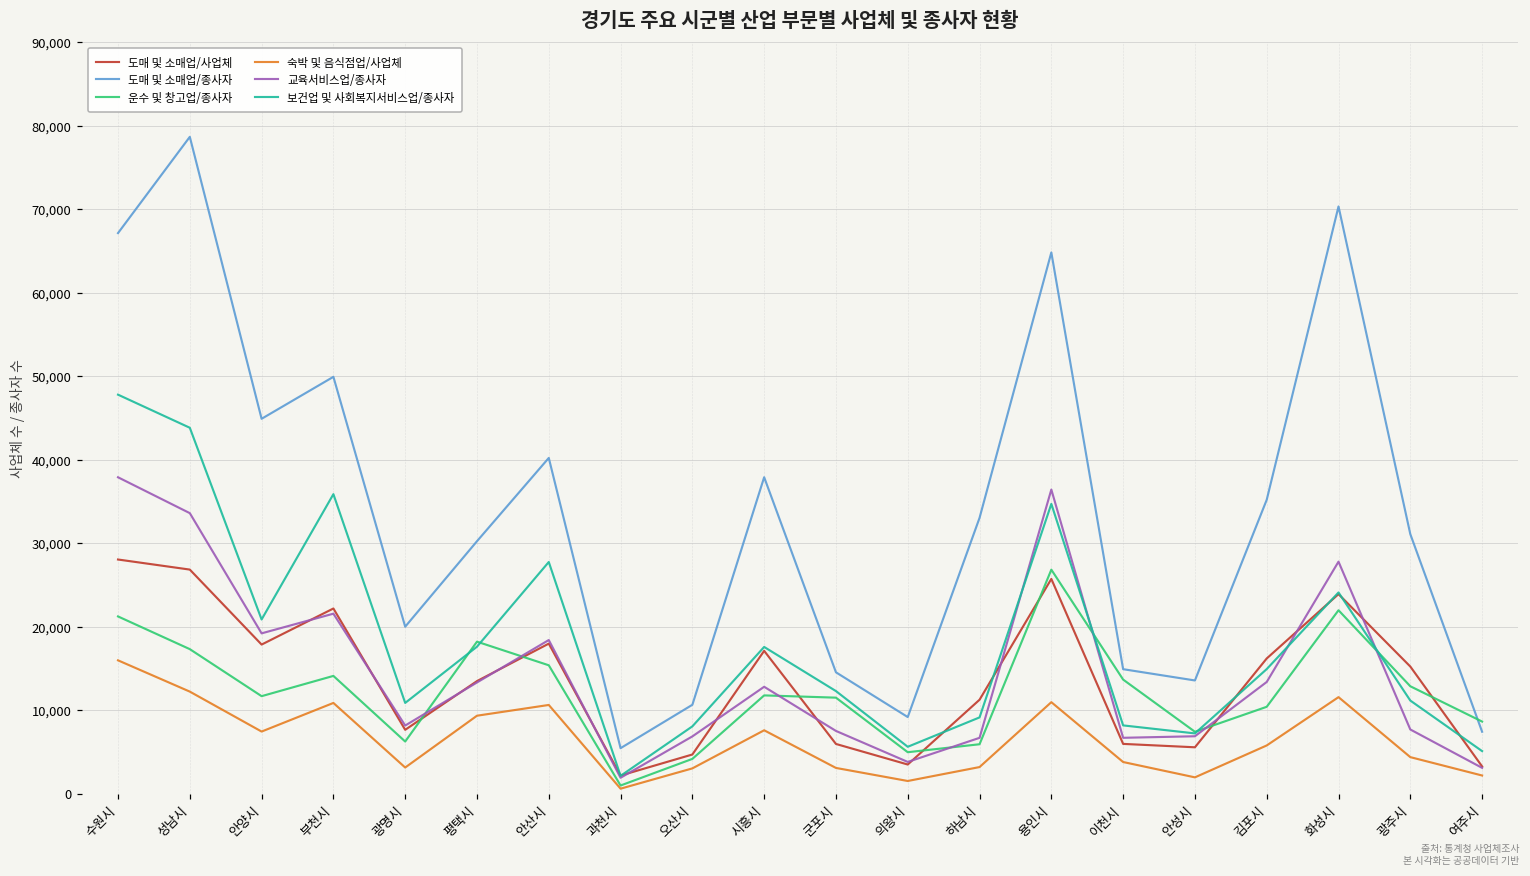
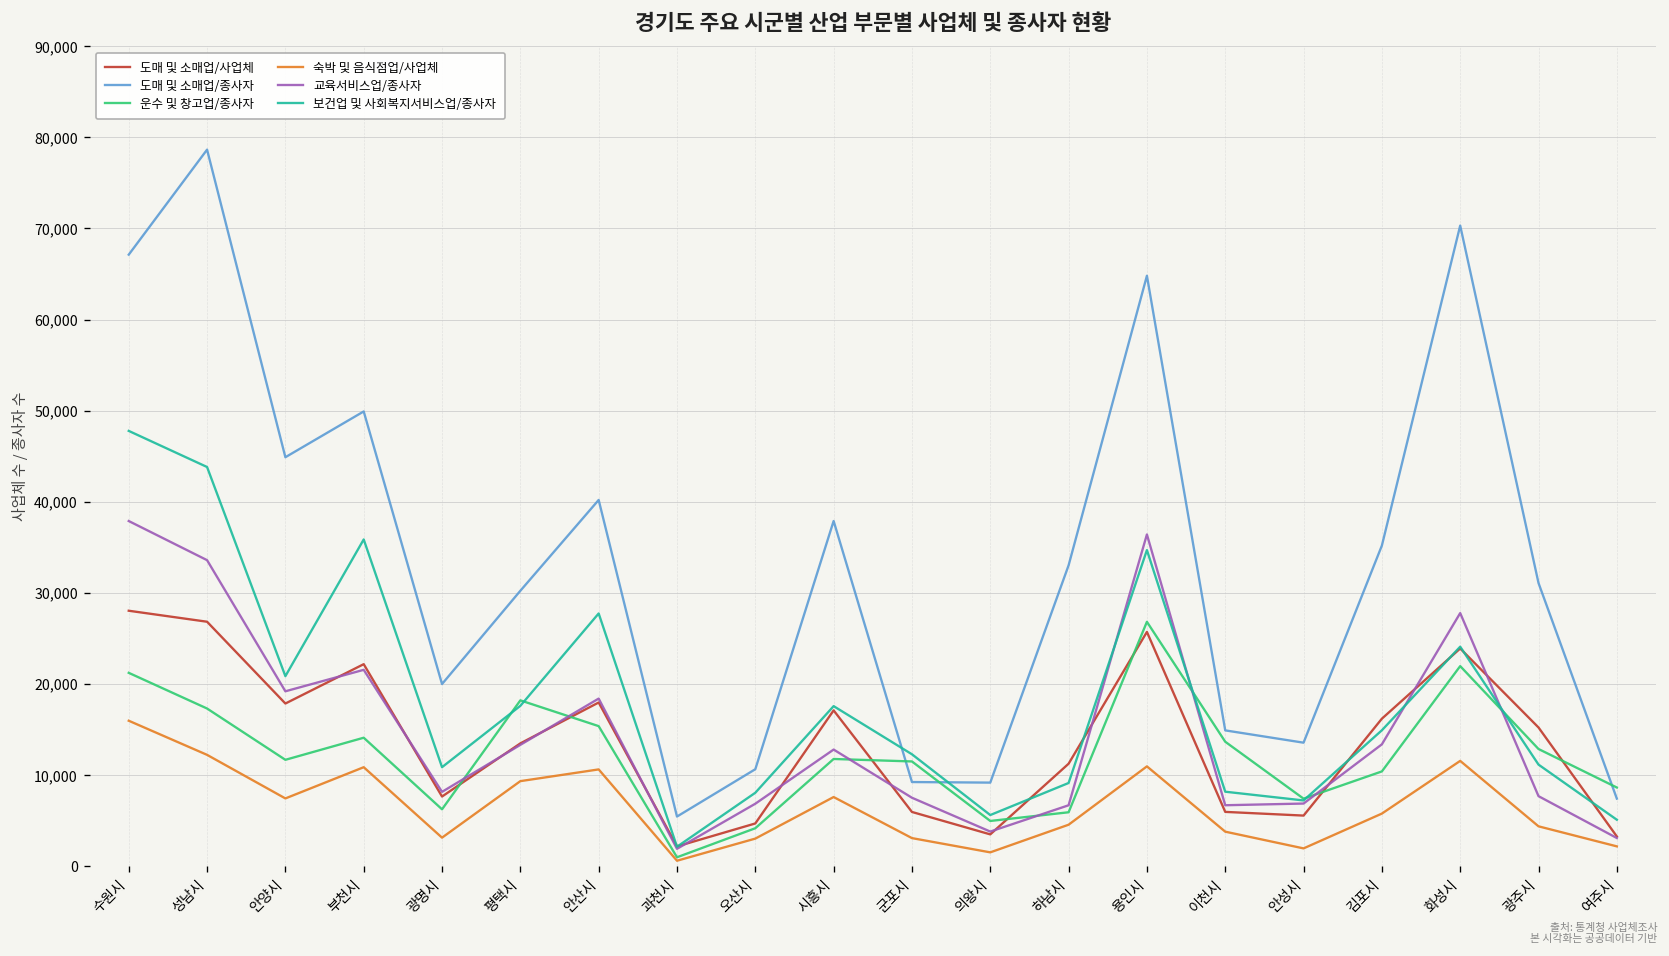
도매 및 소매업/종사자, 군포시: 15,000 -> 9,000
숙박 및 음식점업/사업체, 하남시: 3,000 -> 5,000
